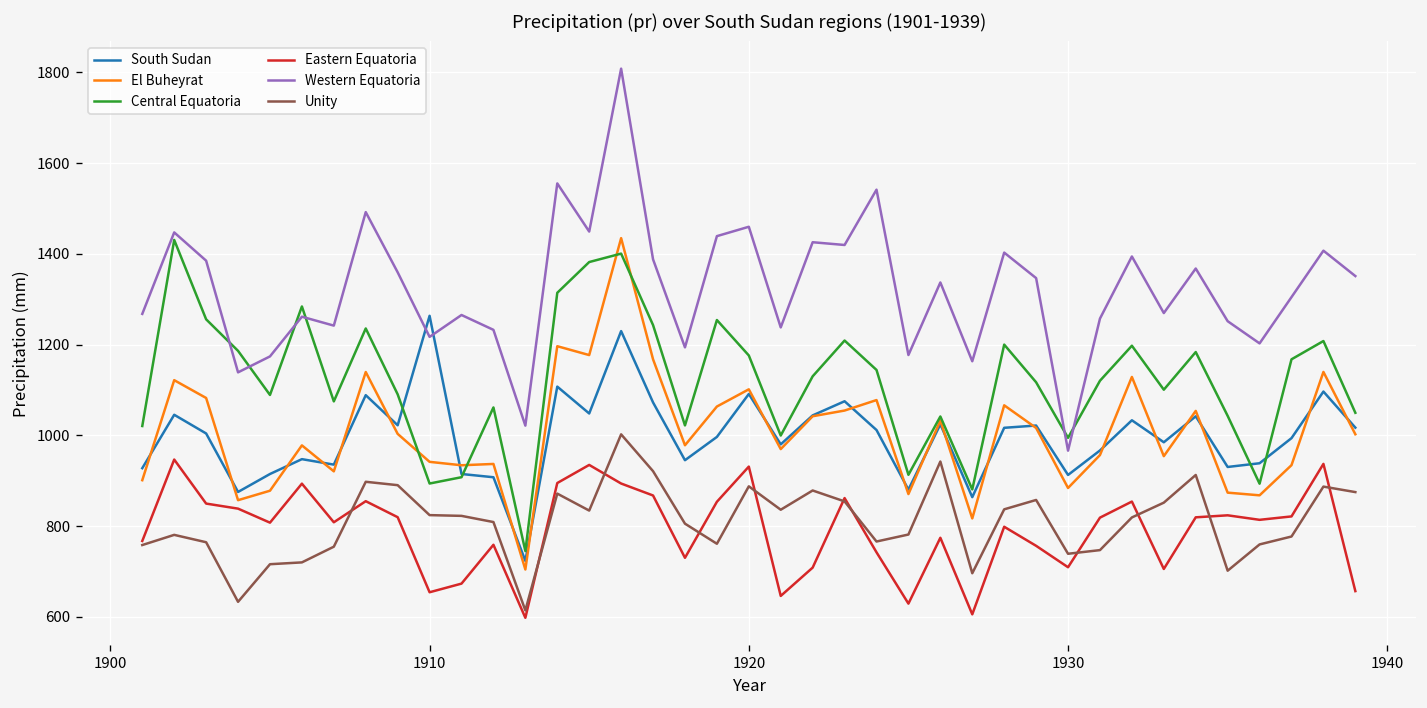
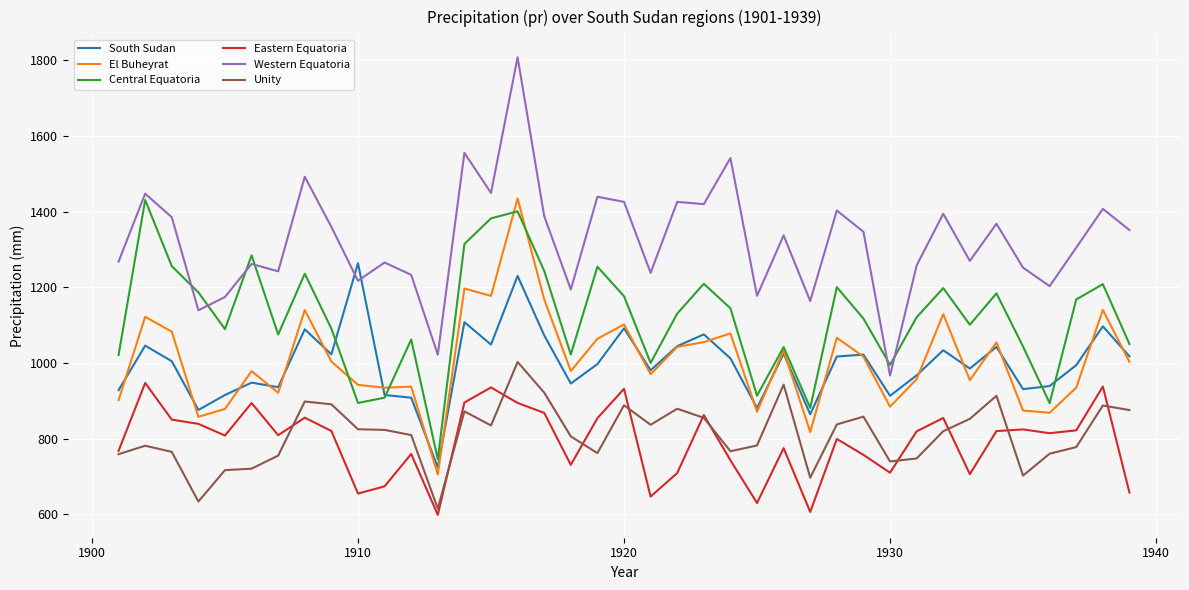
Western Equatoria, 1920: 1460 -> 1430
